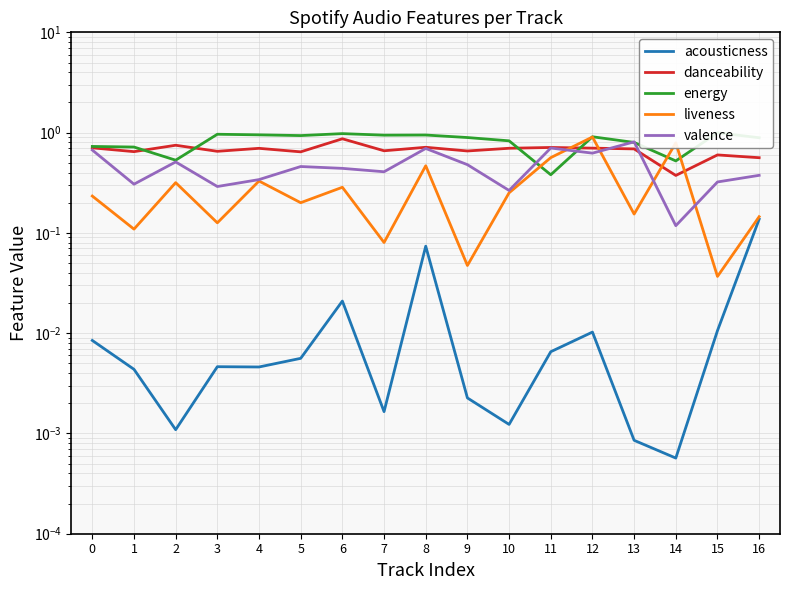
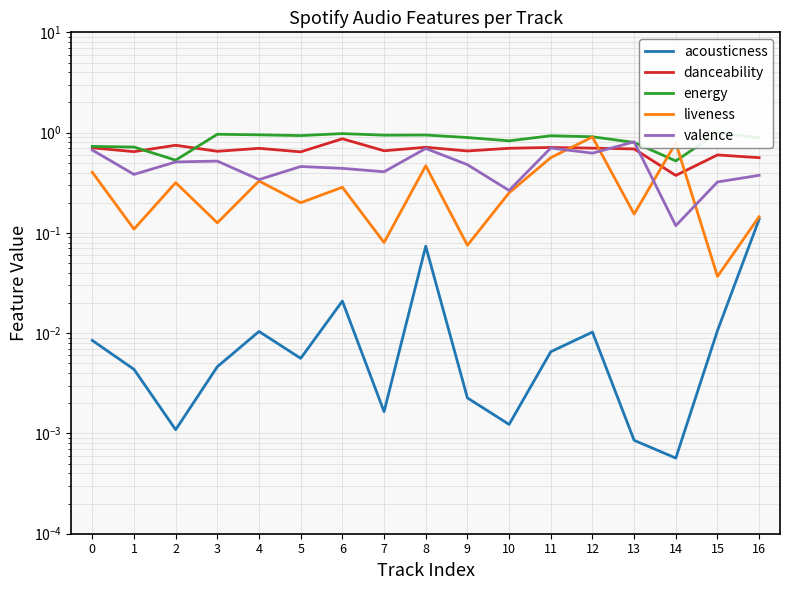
liveness, 0: 0.23 -> 0.40
valence, 1: 0.31 -> 0.38
valence, 3: 0.29 -> 0.5
acousticness, 4: 0.005 -> 0.010
liveness, 9: 0.05 -> 0.08
energy, 11: 0.38 -> 0.9
